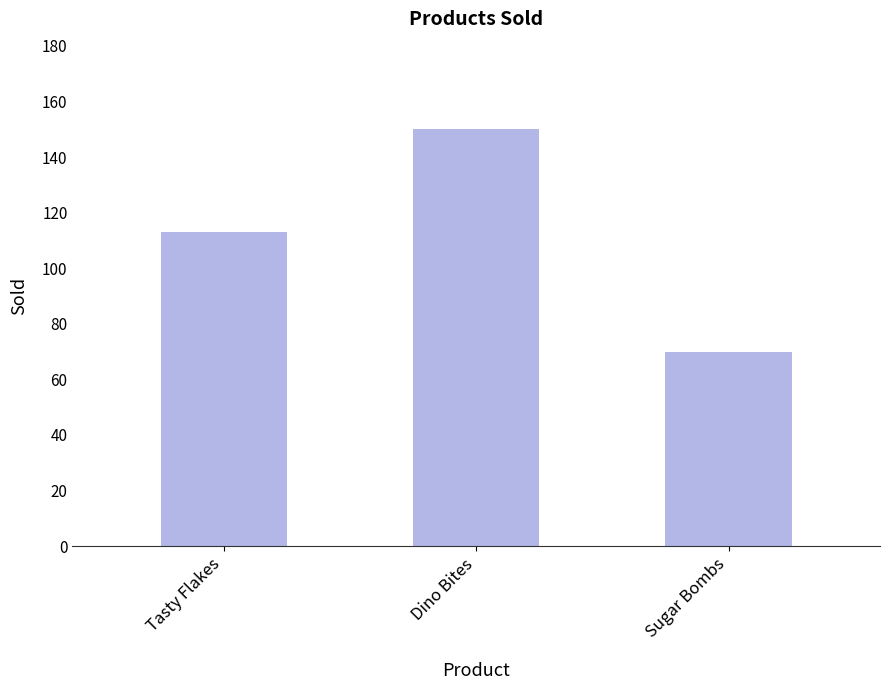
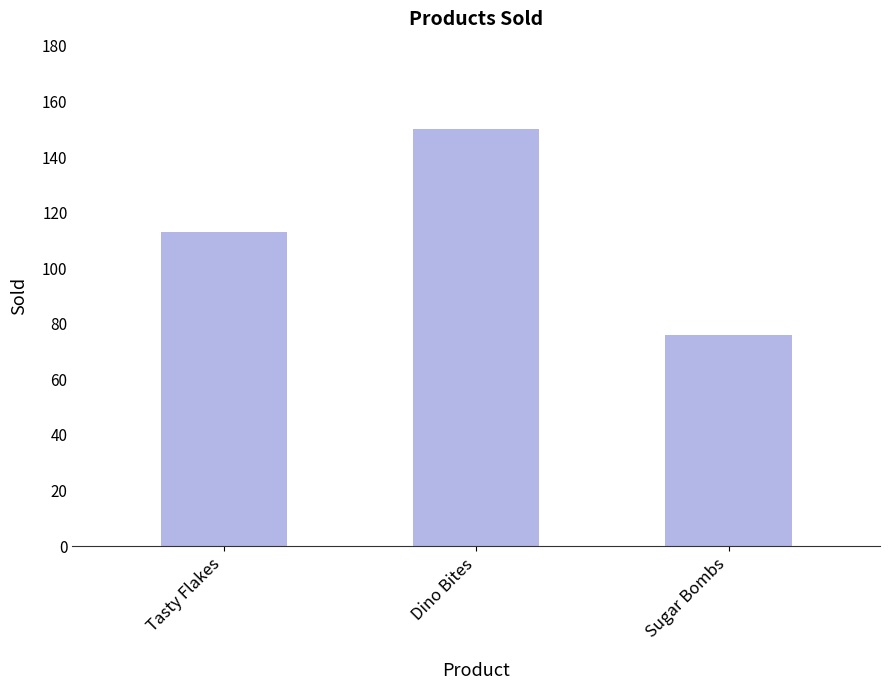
Sugar Bombs: 70 -> 76
